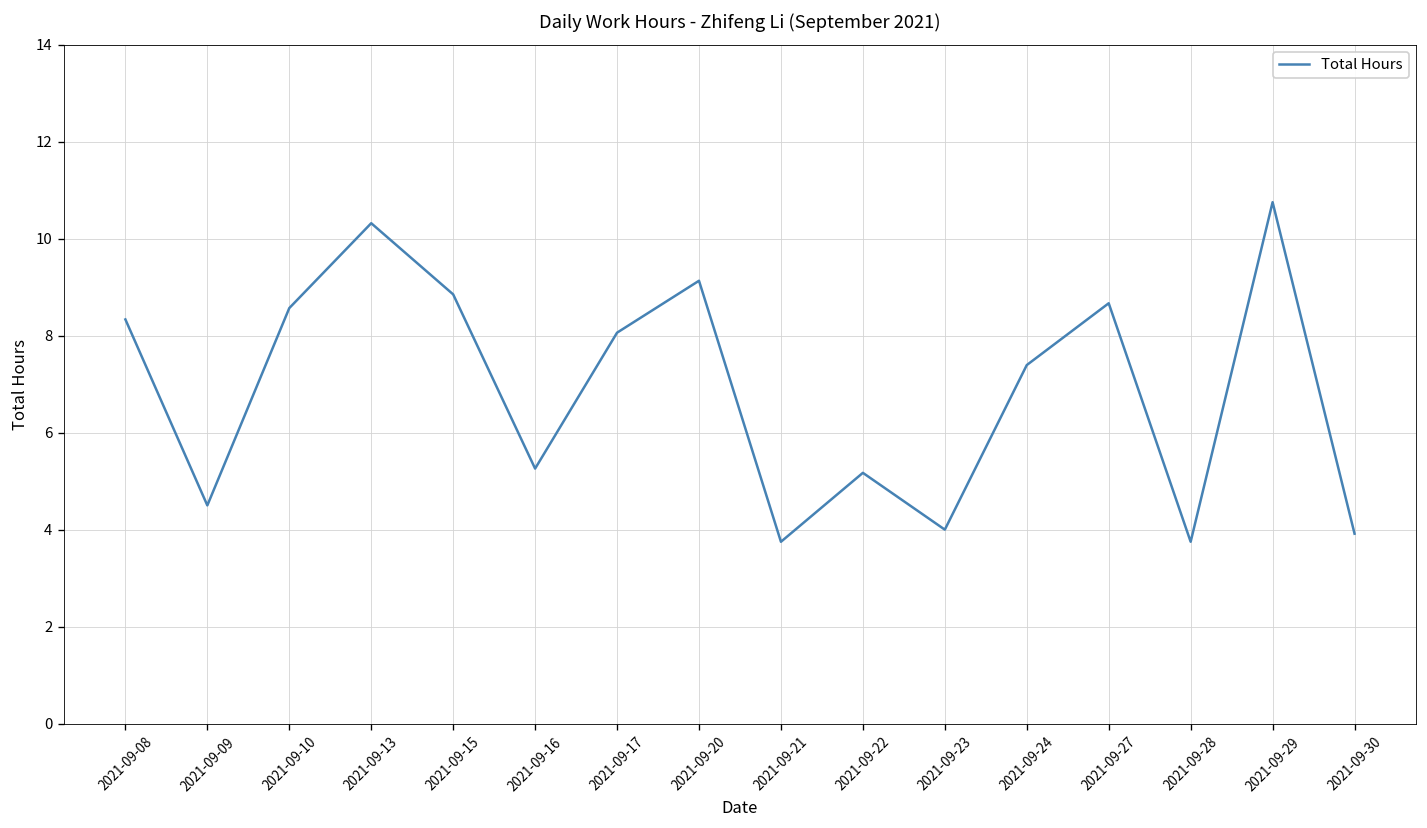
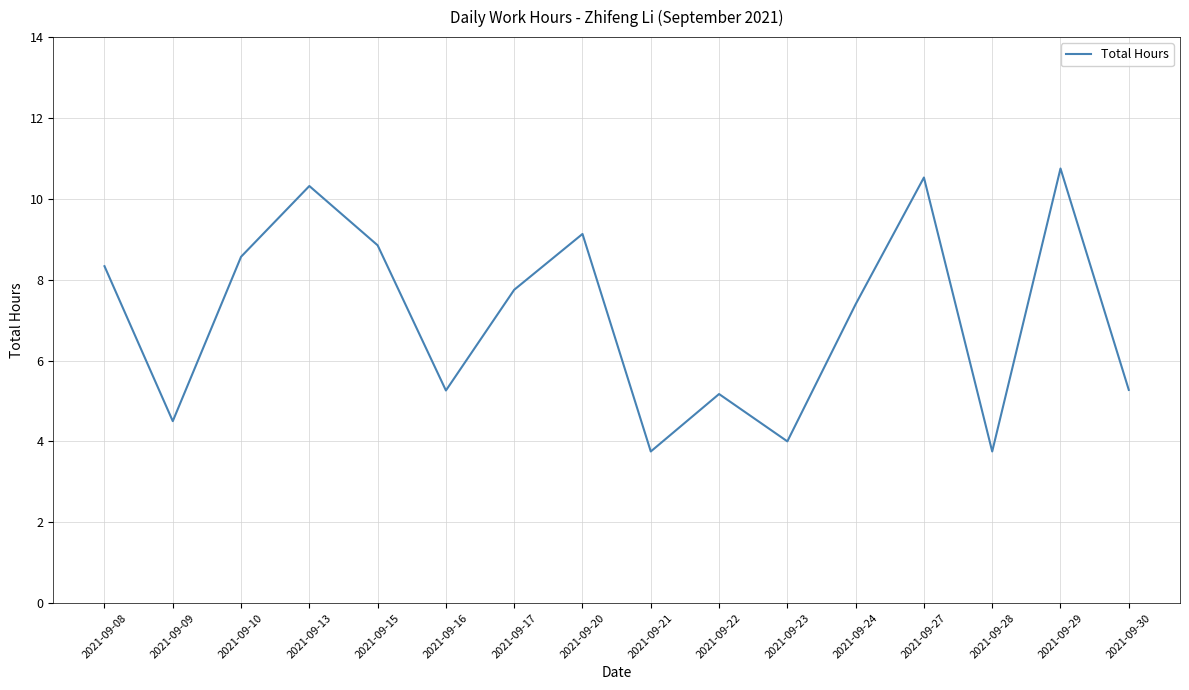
2021-09-17: 8.1 -> 7.8
2021-09-27: 8.7 -> 10.5
2021-09-30: 3.9 -> 5.3
